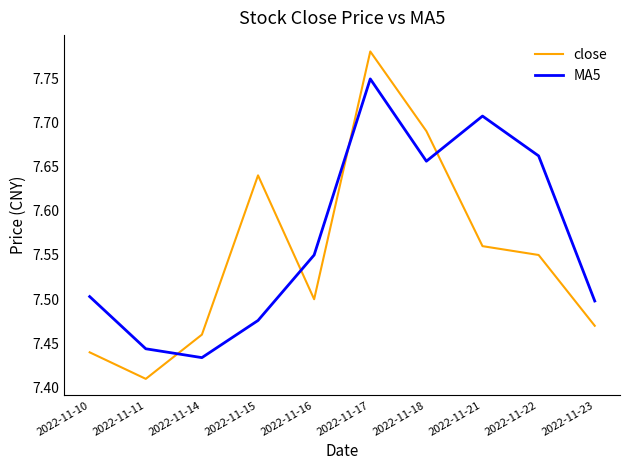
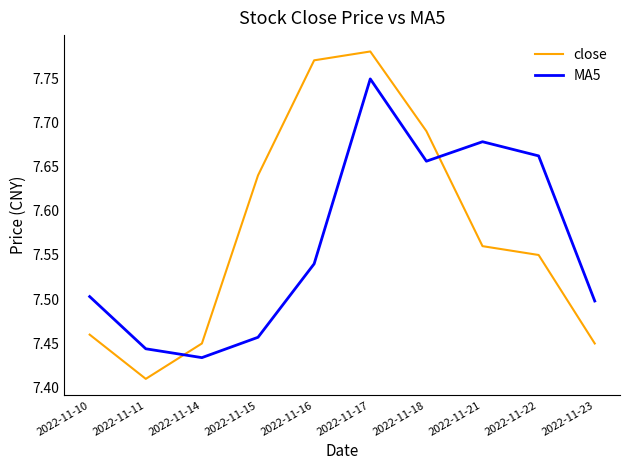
close, 2022-11-10: 7.44 -> 7.46
close, 2022-11-14: 7.46 -> 7.45
MA5, 2022-11-15: 7.48 -> 7.46
close, 2022-11-16: 7.50 -> 7.77
MA5, 2022-11-16: 7.55 -> 7.54
MA5, 2022-11-21: 7.71 -> 7.68
close, 2022-11-23: 7.47 -> 7.45
